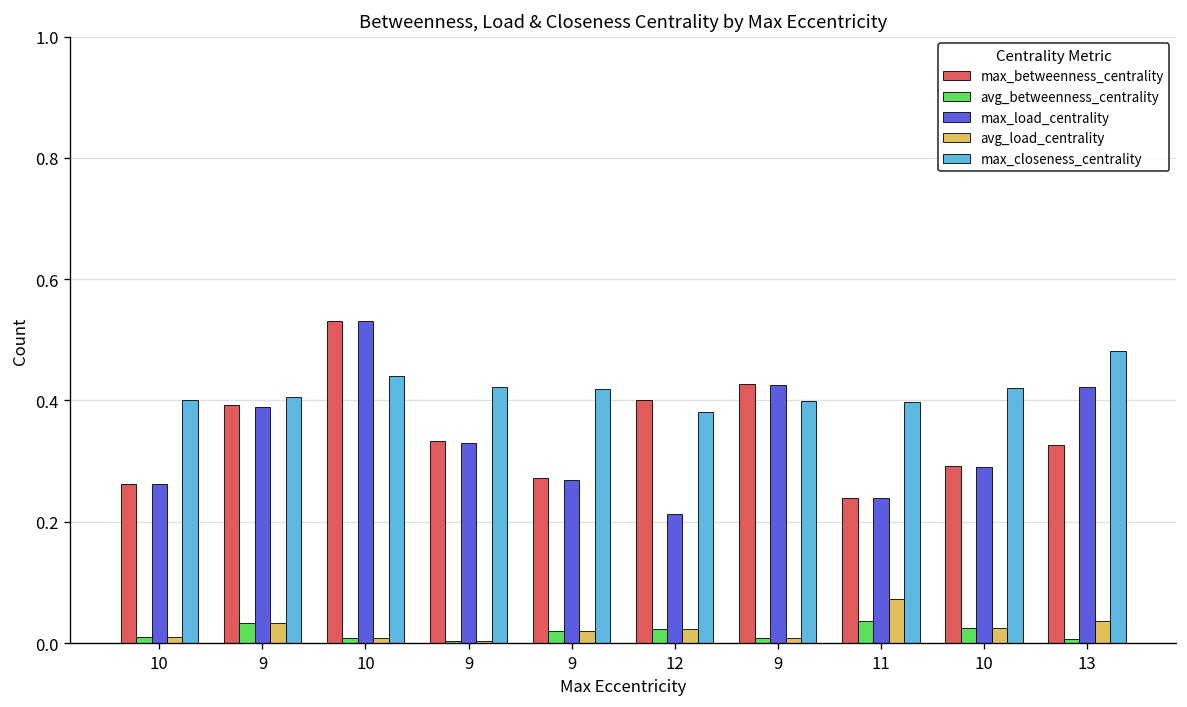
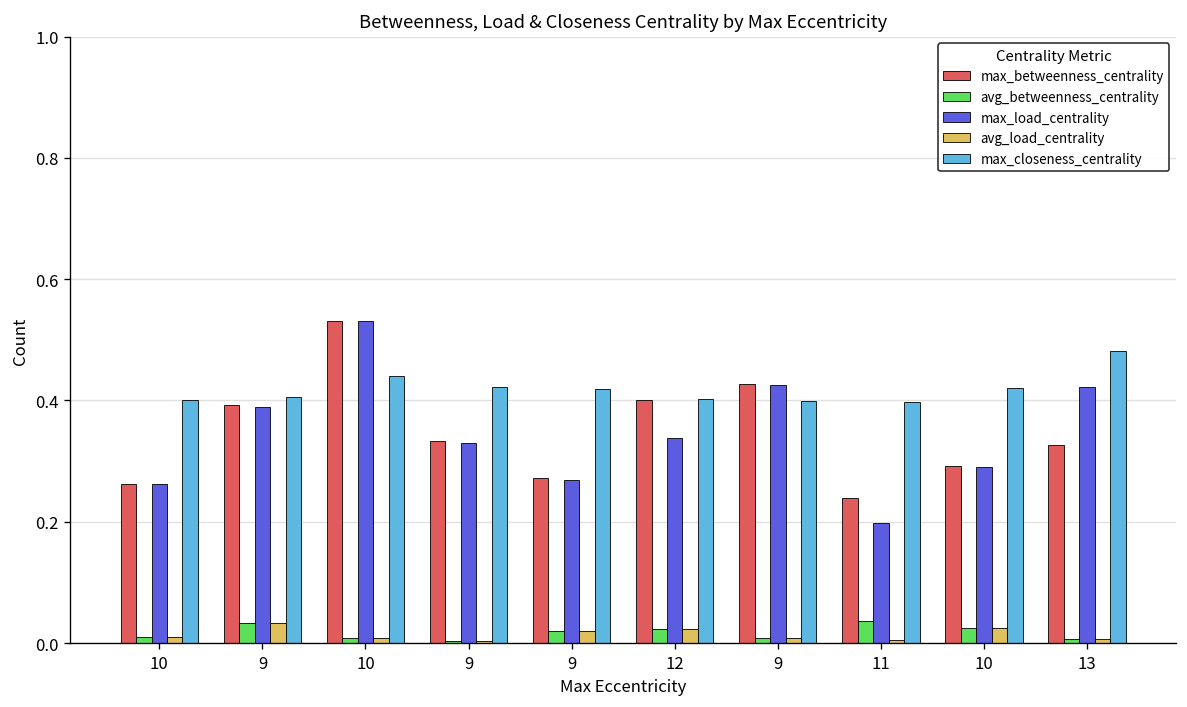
max_load_centrality, 12: 0.21 -> 0.34
max_closeness_centrality, 12: 0.38 -> 0.40
max_load_centrality, 11: 0.24 -> 0.20
avg_load_centrality, 11: 0.07 -> 0.01
avg_load_centrality, 13: 0.04 -> 0.01
